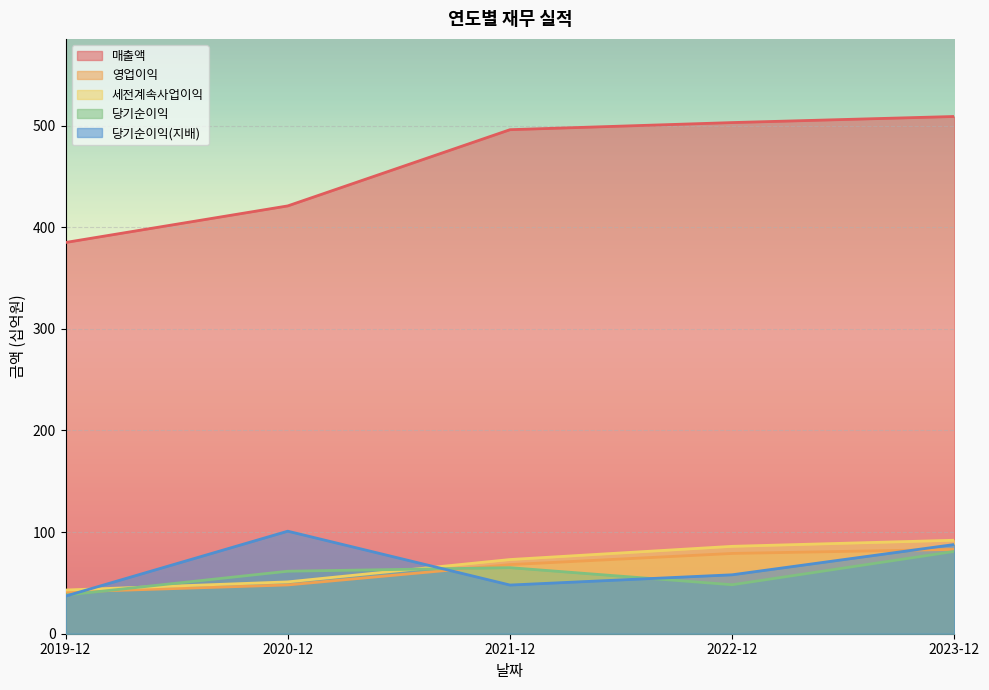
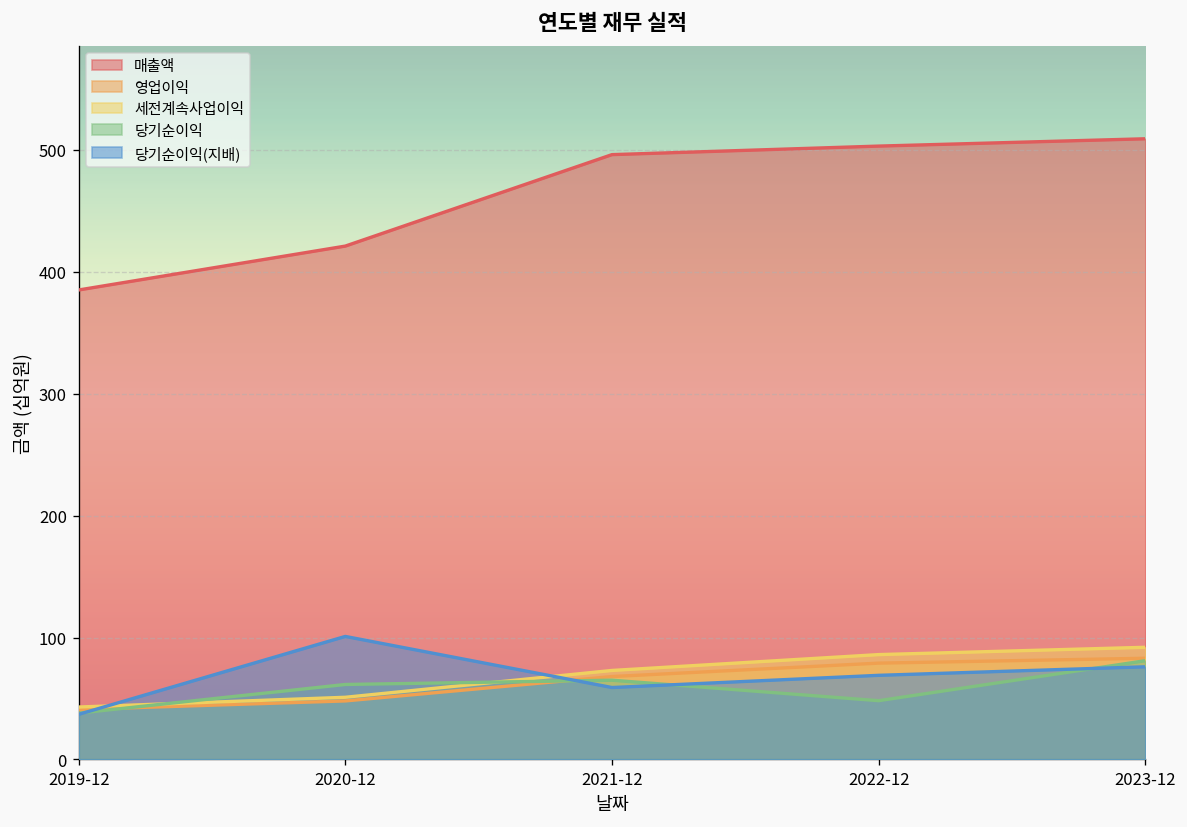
당기순이익(지배), 2021-12: 48 -> 59
당기순이익(지배), 2022-12: 58 -> 69
당기순이익(지배), 2023-12: 88 -> 76
